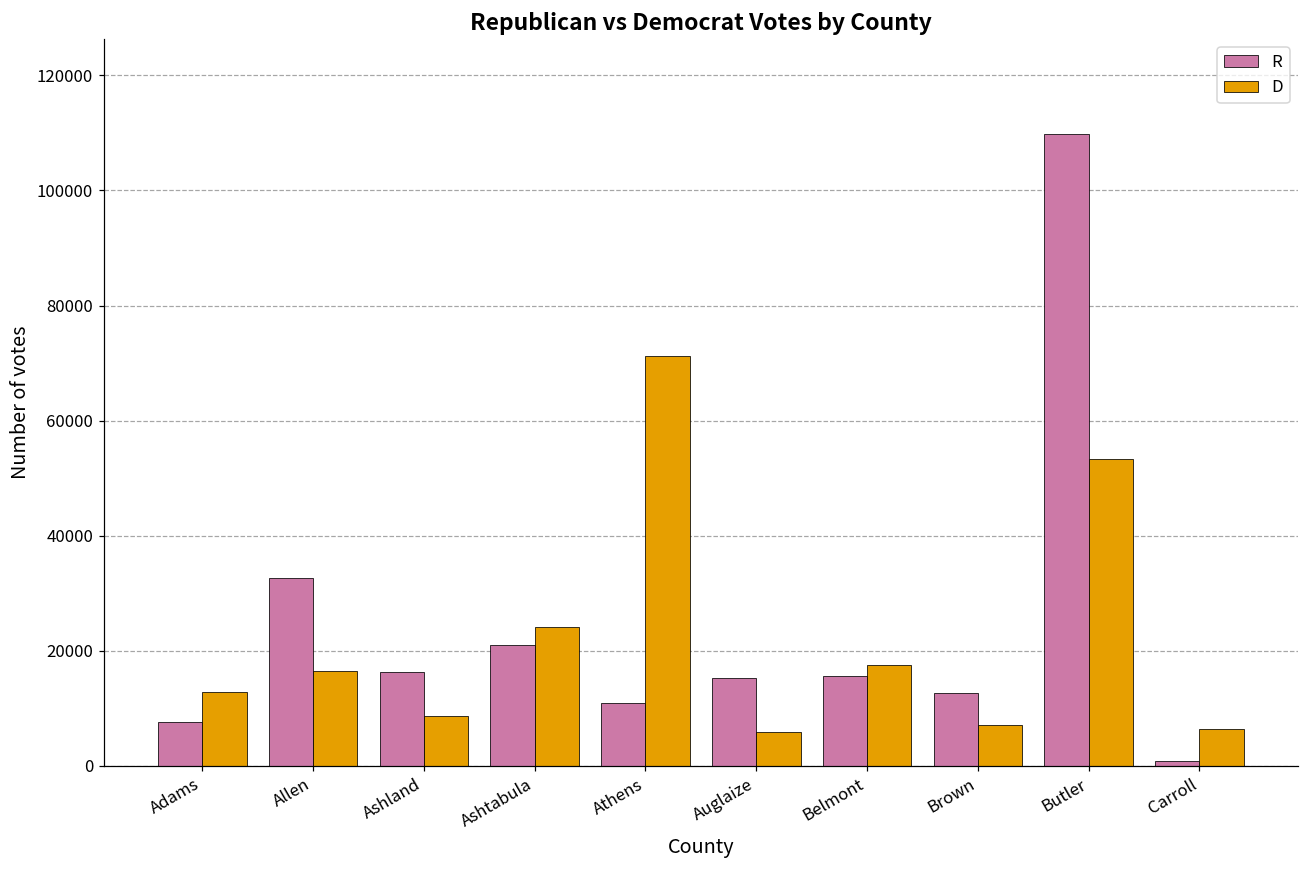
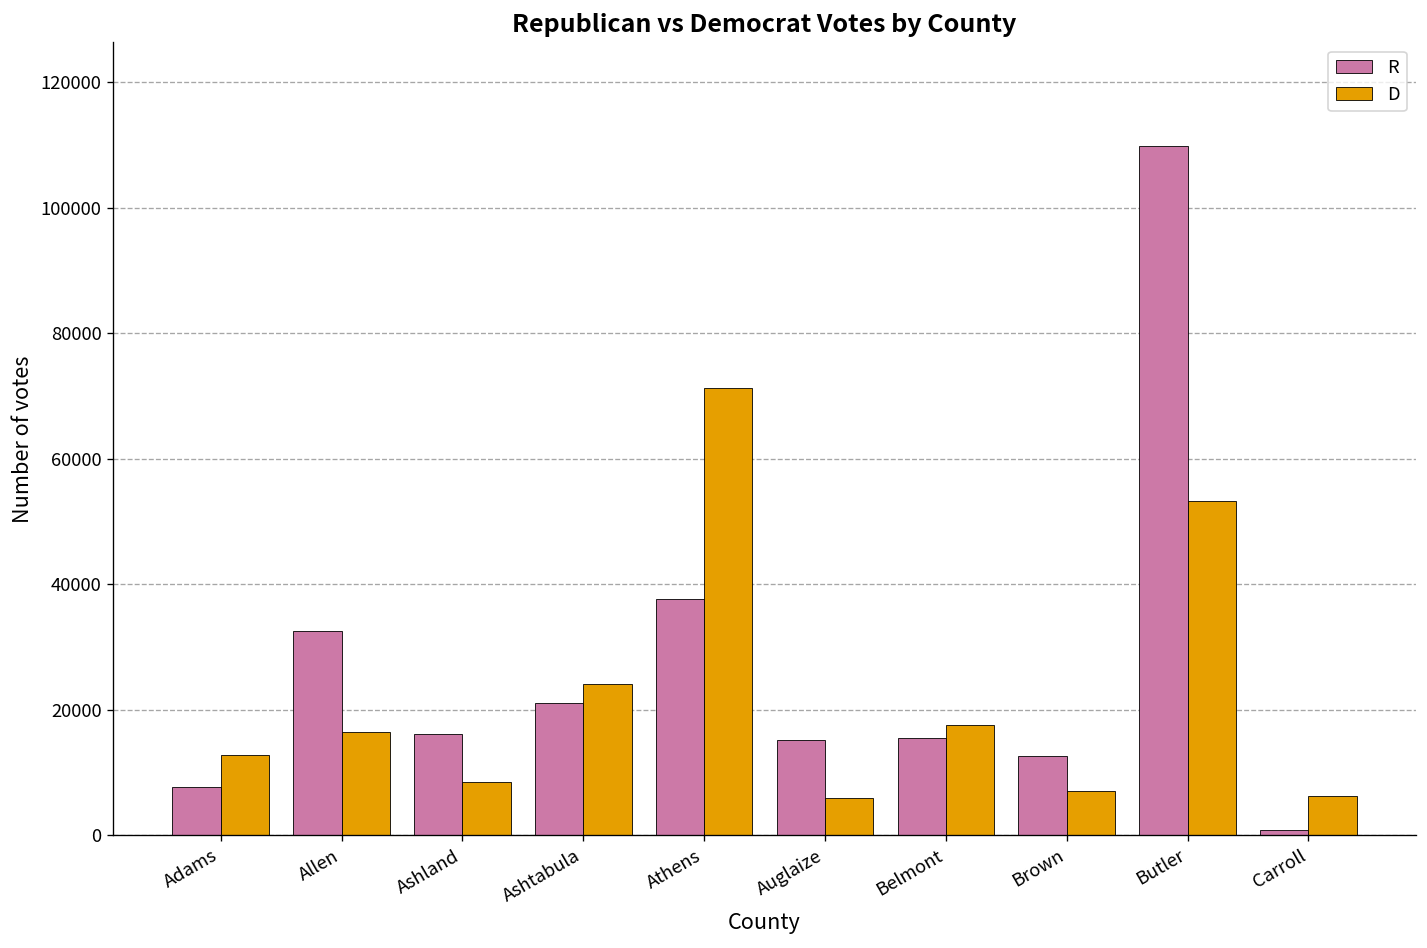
R, Athens: 11000 -> 38000
